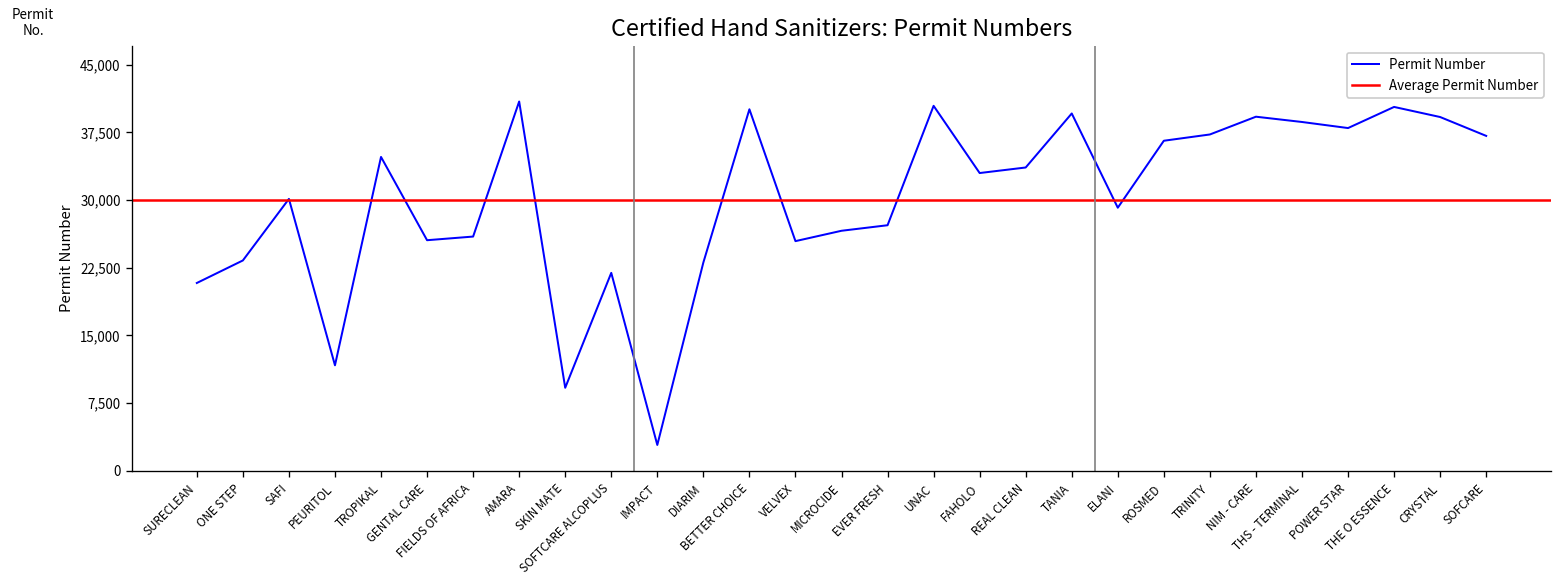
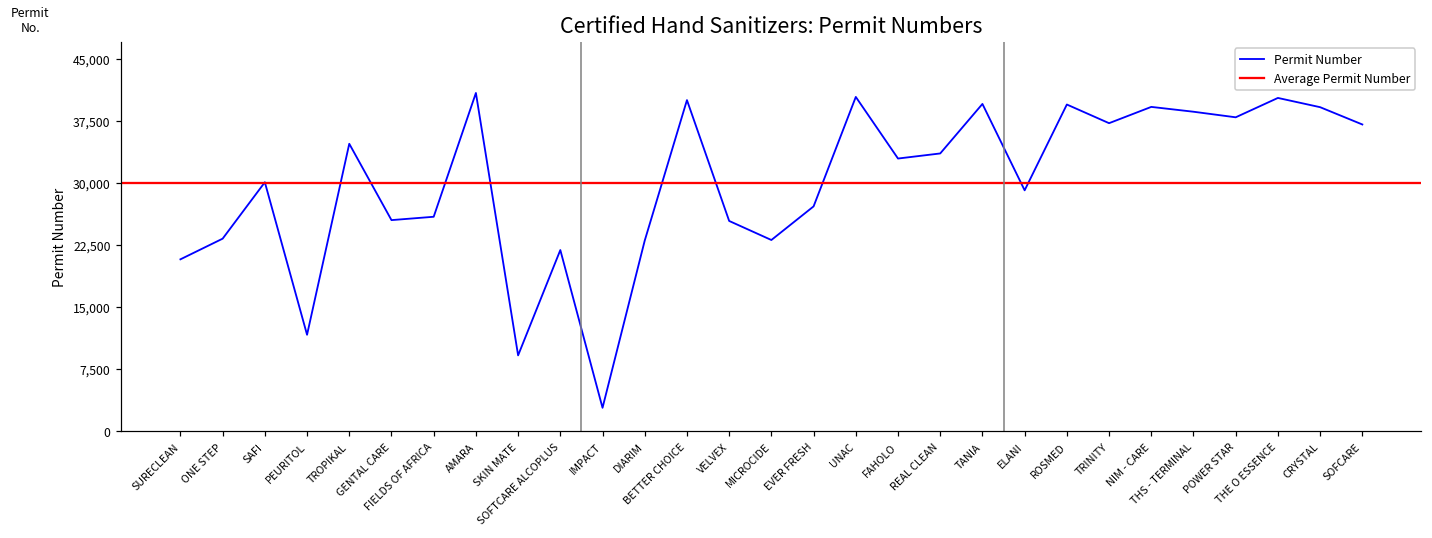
MICROCIDE: 27,000 -> 23,000
ROSMED: 37,000 -> 40,000
